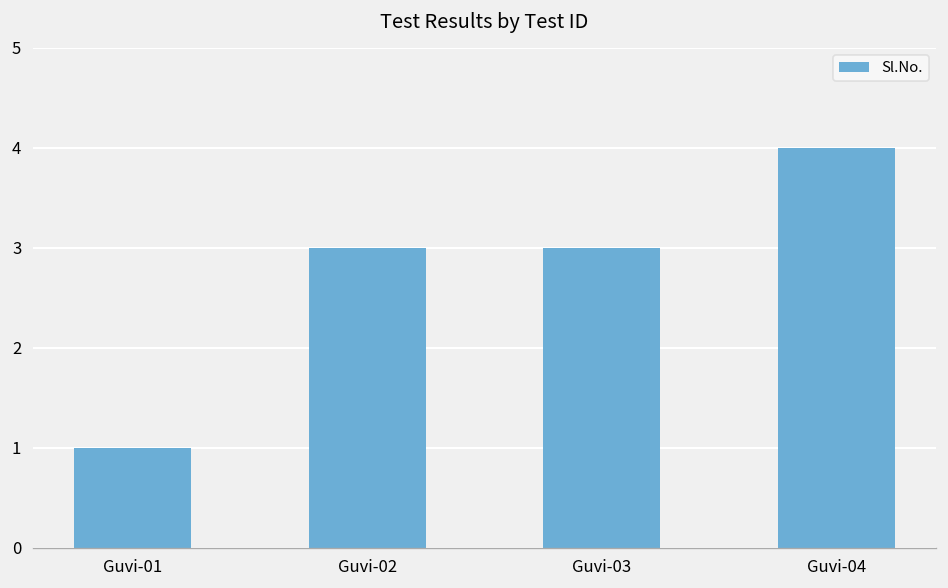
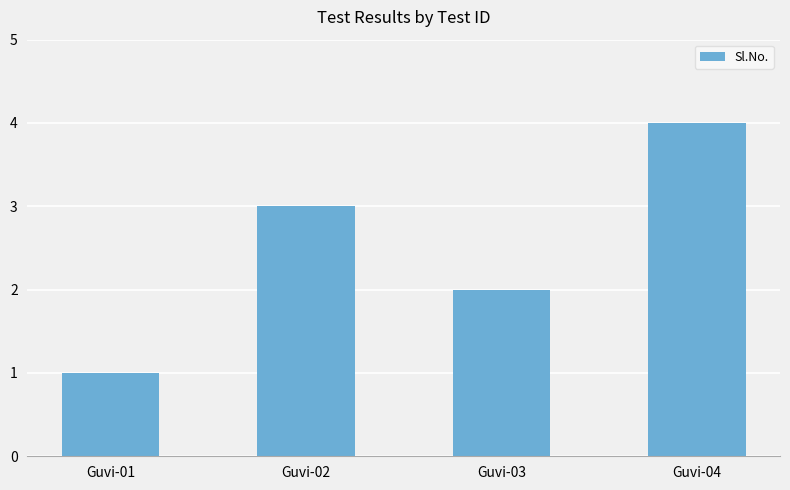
Guvi-03: 3 -> 2
